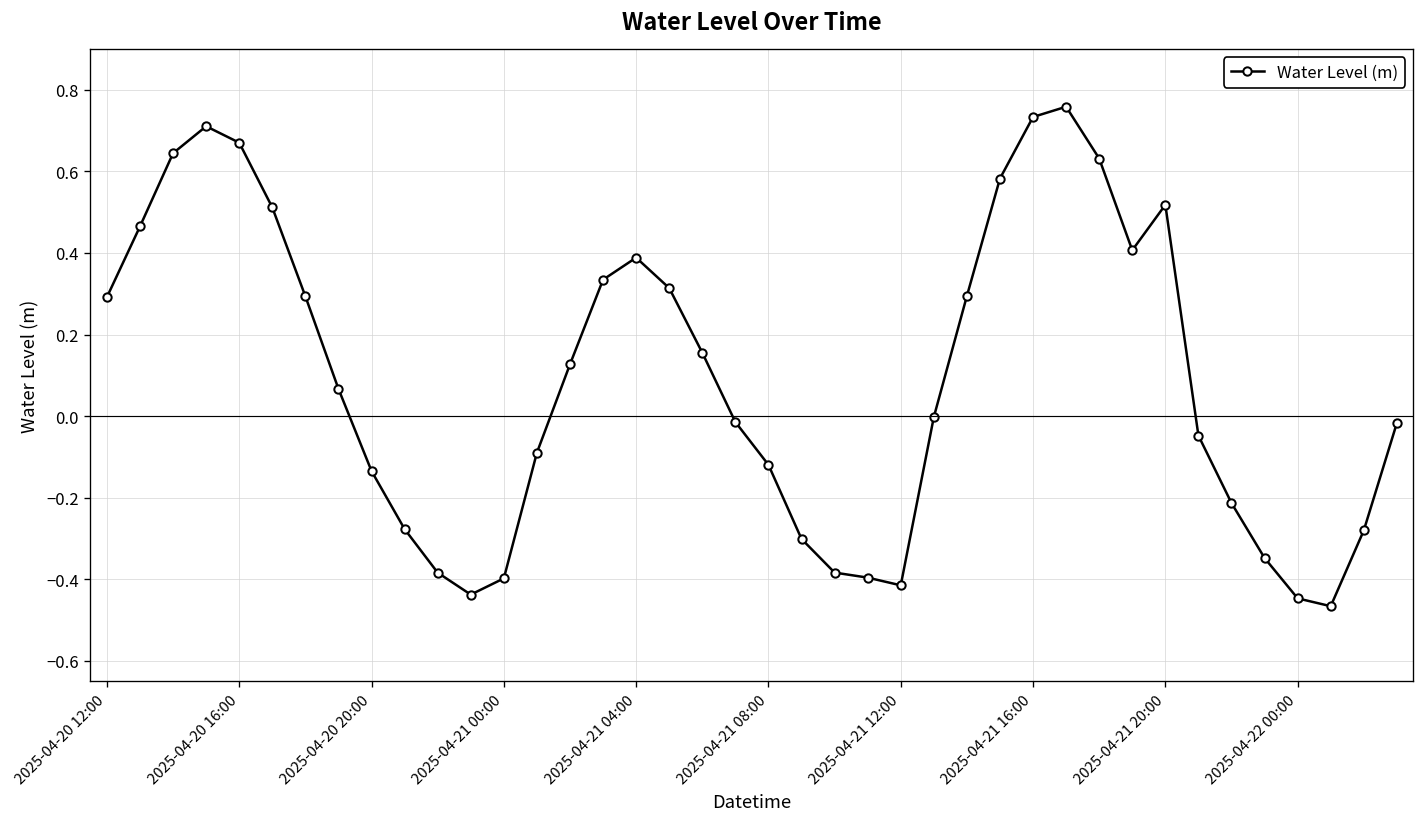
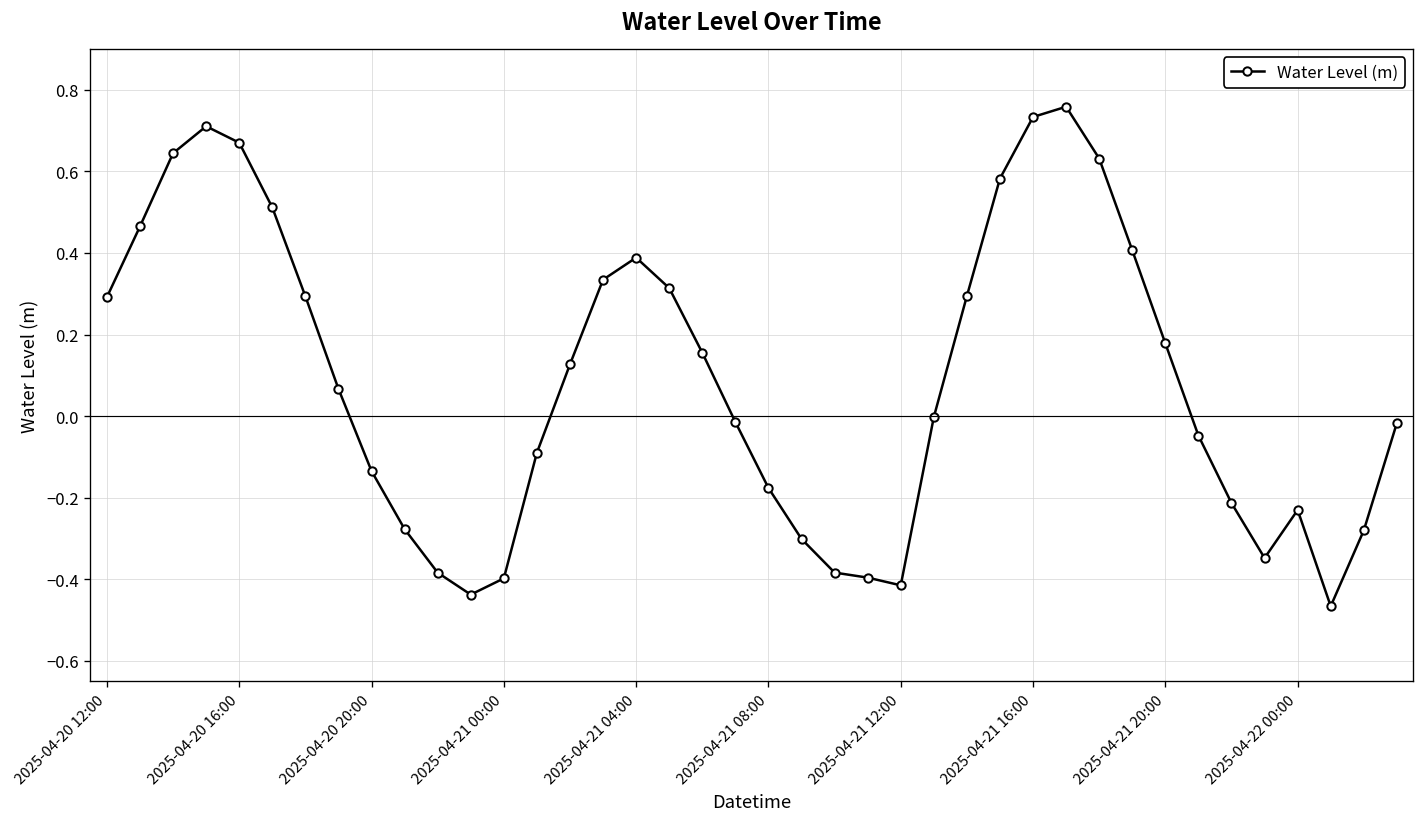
2025-04-21 08:00: -0.12 -> -0.18
2025-04-21 20:00: 0.52 -> 0.18
2025-04-22 00:00: -0.45 -> -0.23
